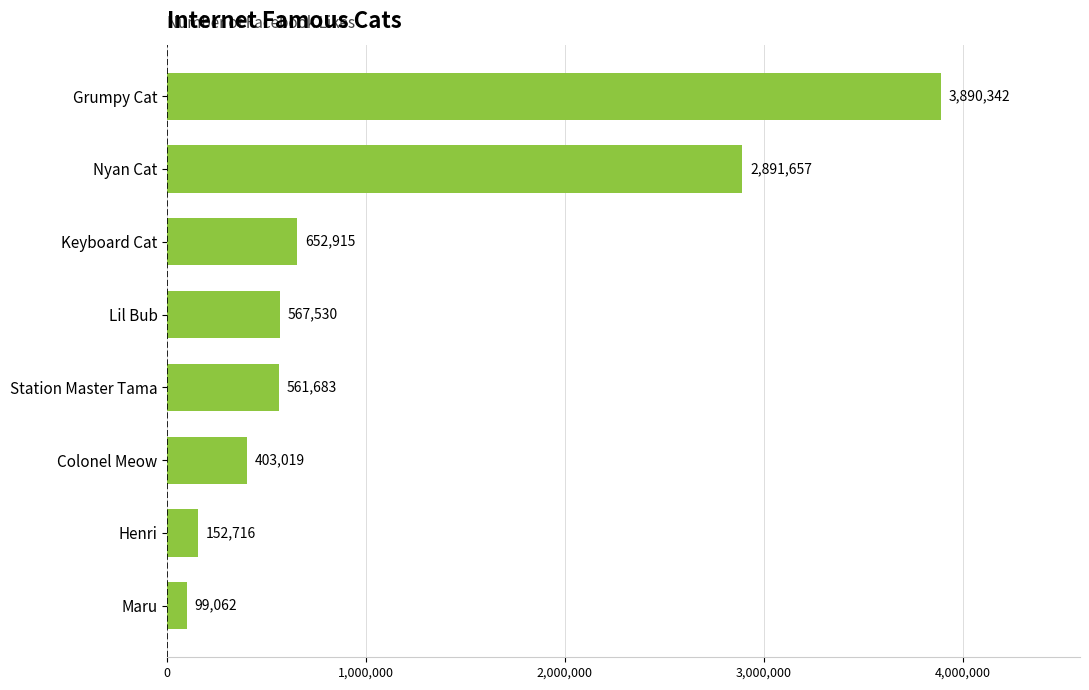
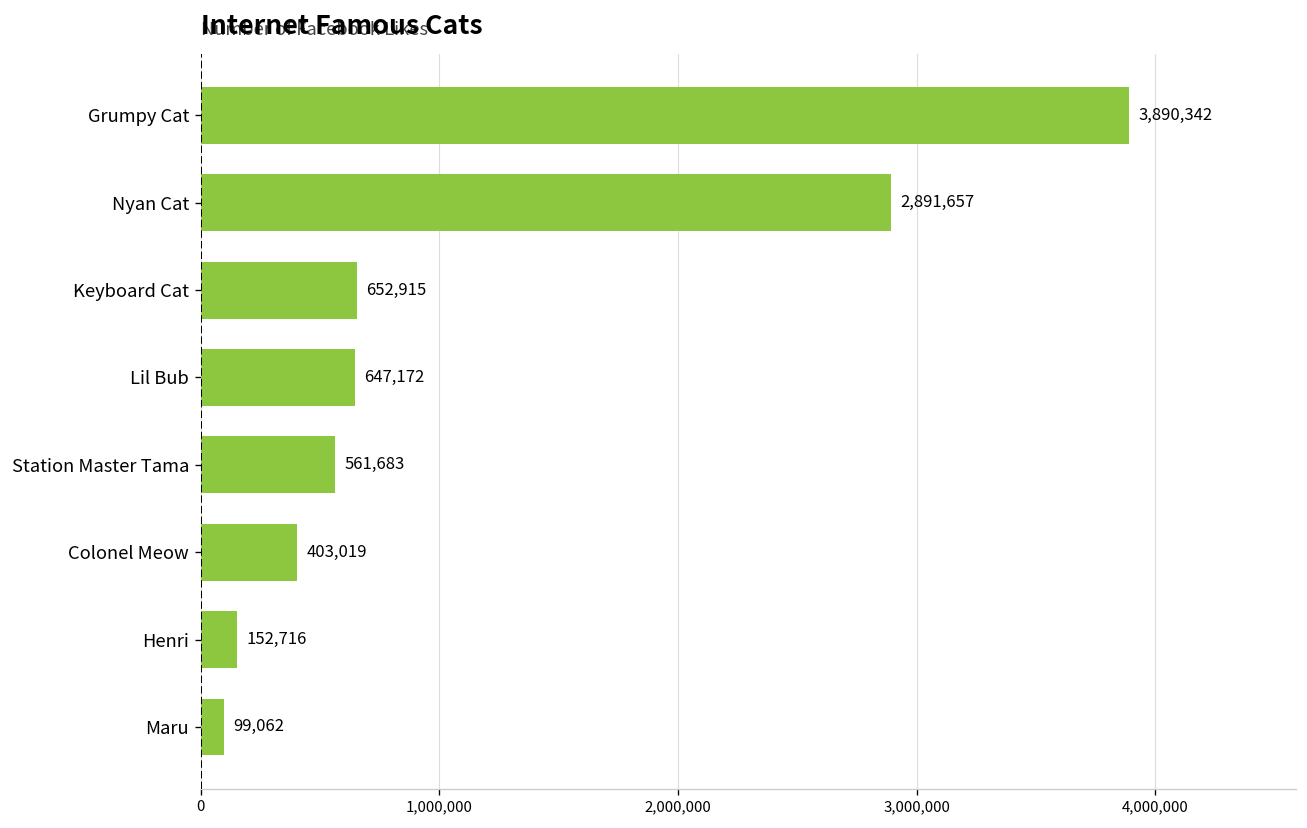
Lil Bub: 567,530 -> 647,172
